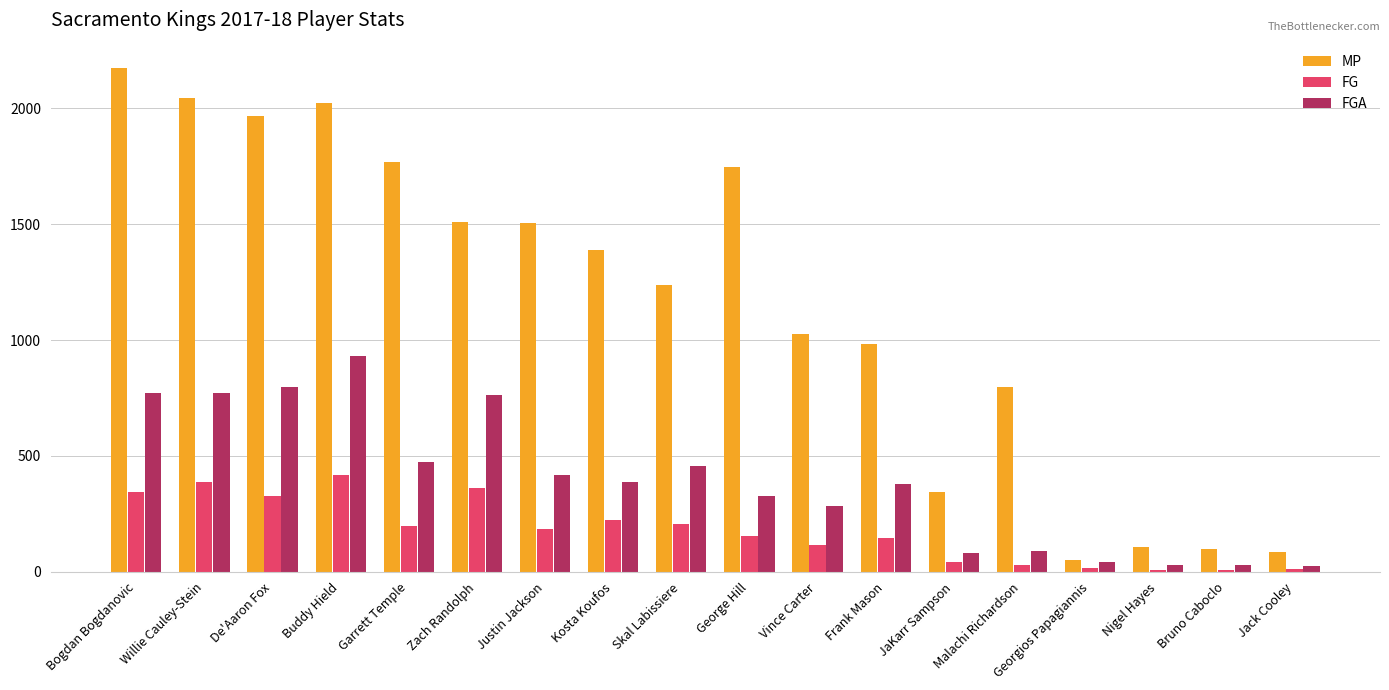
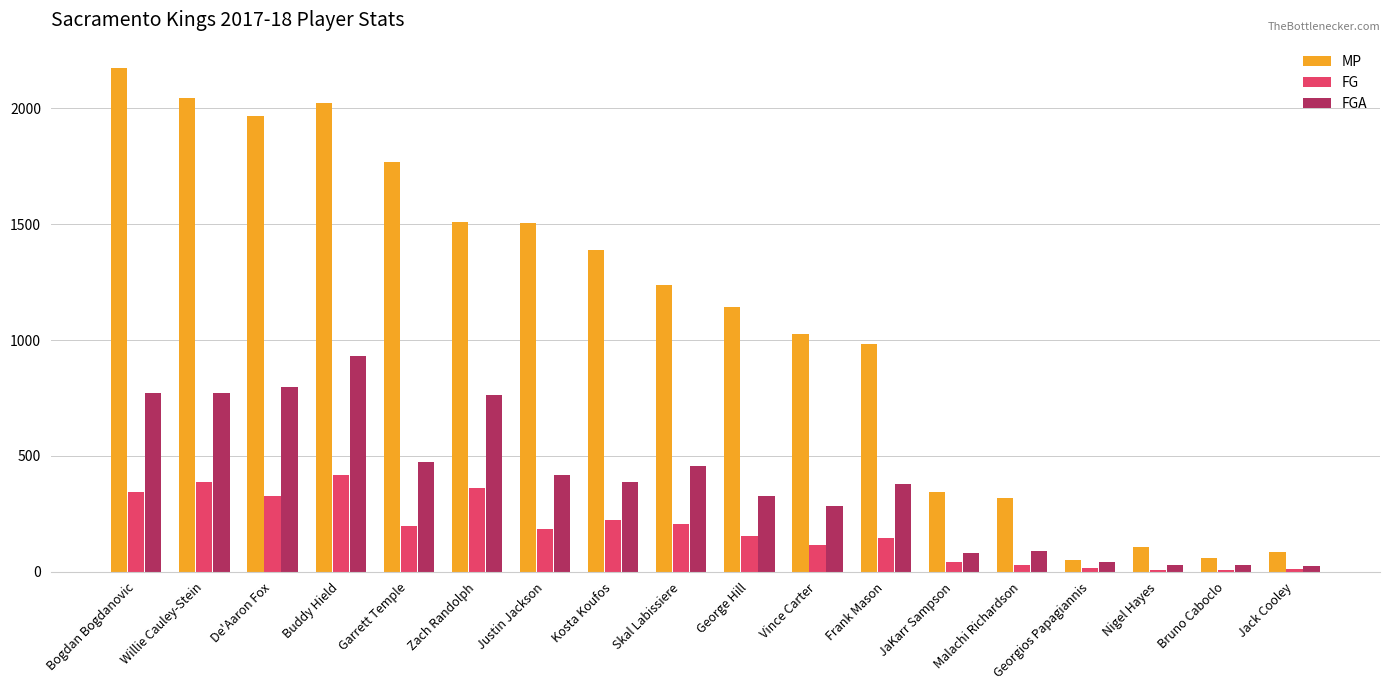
MP, George Hill: 1750 -> 1140
MP, Malachi Richardson: 800 -> 320
MP, Bruno Caboclo: 100 -> 60
